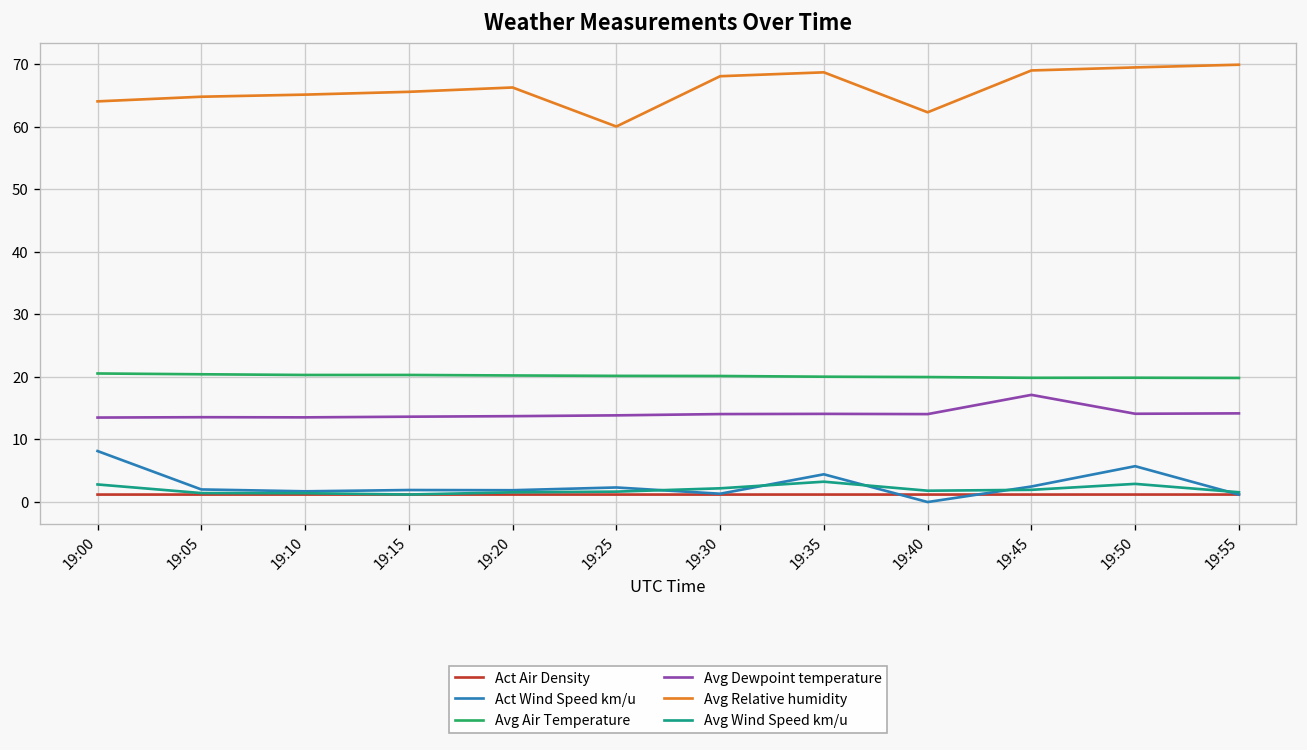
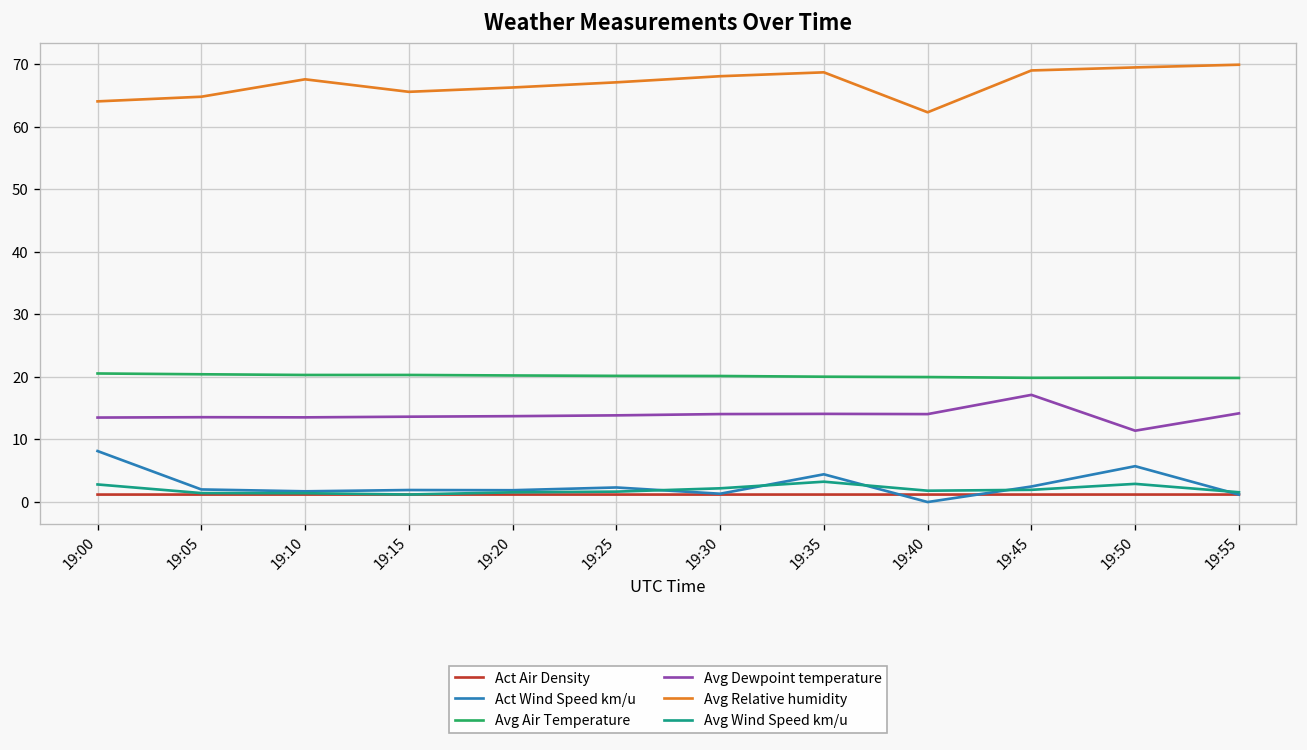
Avg Relative humidity, 19:10: 65 -> 68
Avg Relative humidity, 19:25: 60 -> 67
Avg Dewpoint temperature, 19:50: 14 -> 11
